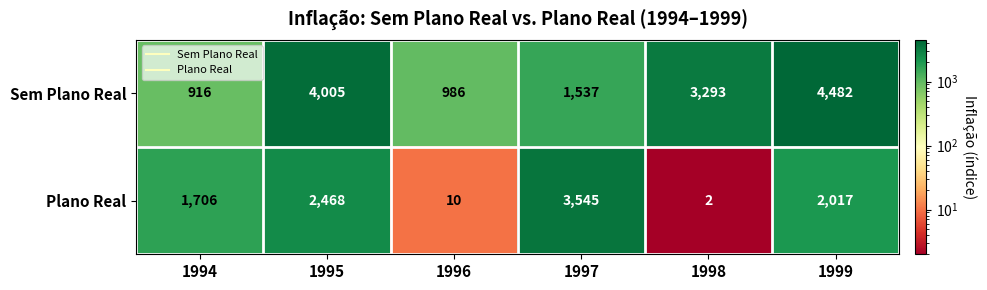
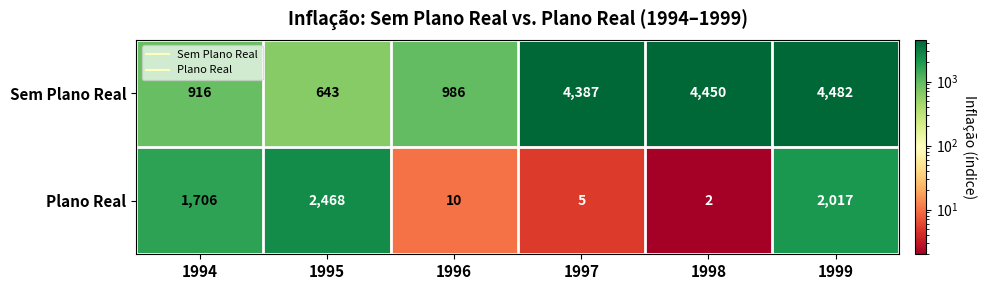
Sem Plano Real, 1995: 4,005 -> 643
Sem Plano Real, 1997: 1,537 -> 4,387
Sem Plano Real, 1998: 3,293 -> 4,450
Plano Real, 1997: 3,545 -> 5
